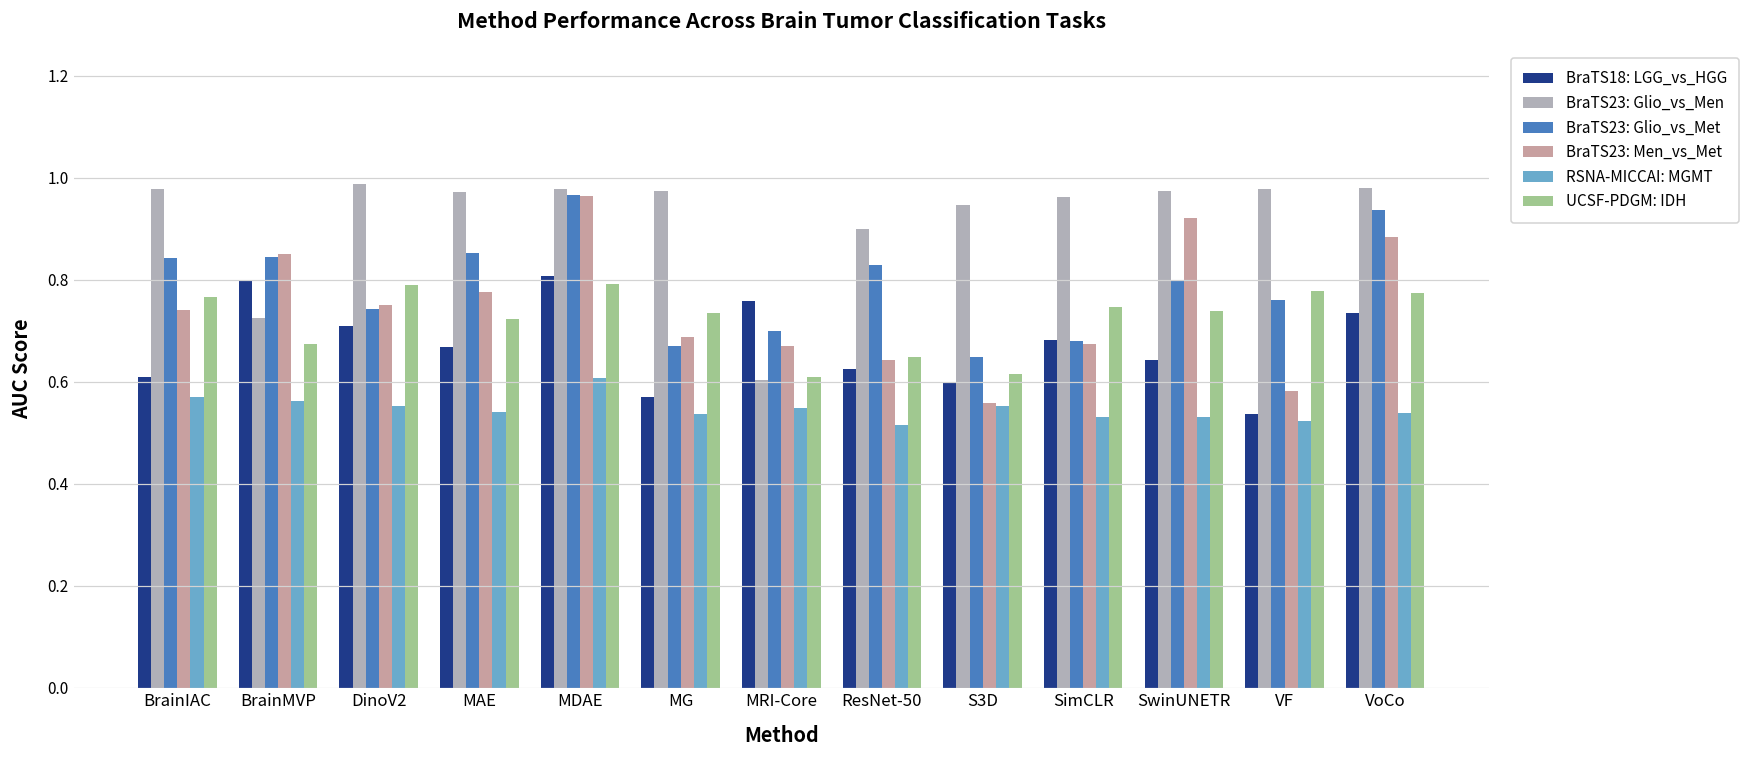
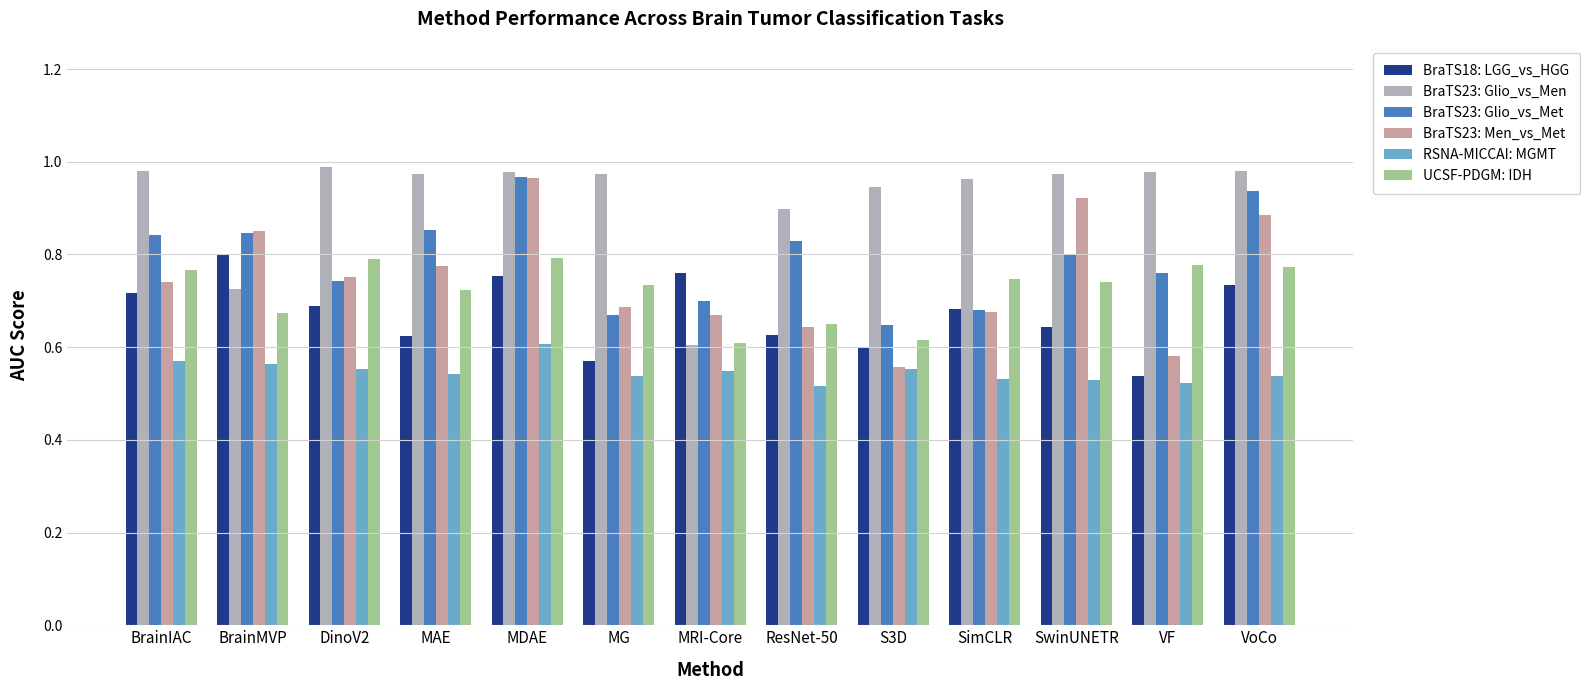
BraTS18: LGG_vs_HGG, BrainIAC: 0.61 -> 0.72
BraTS18: LGG_vs_HGG, DinoV2: 0.71 -> 0.69
BraTS18: LGG_vs_HGG, MAE: 0.67 -> 0.62
BraTS18: LGG_vs_HGG, MDAE: 0.81 -> 0.75
